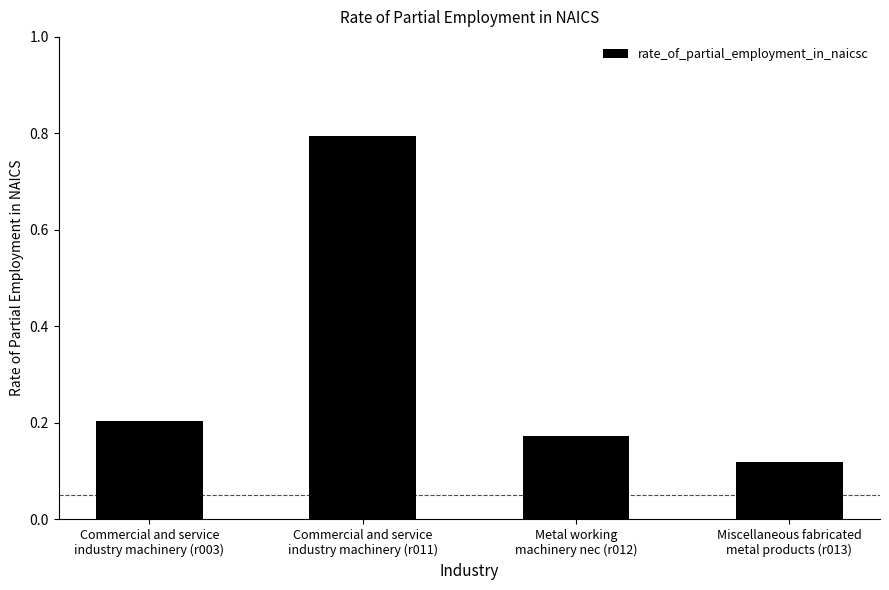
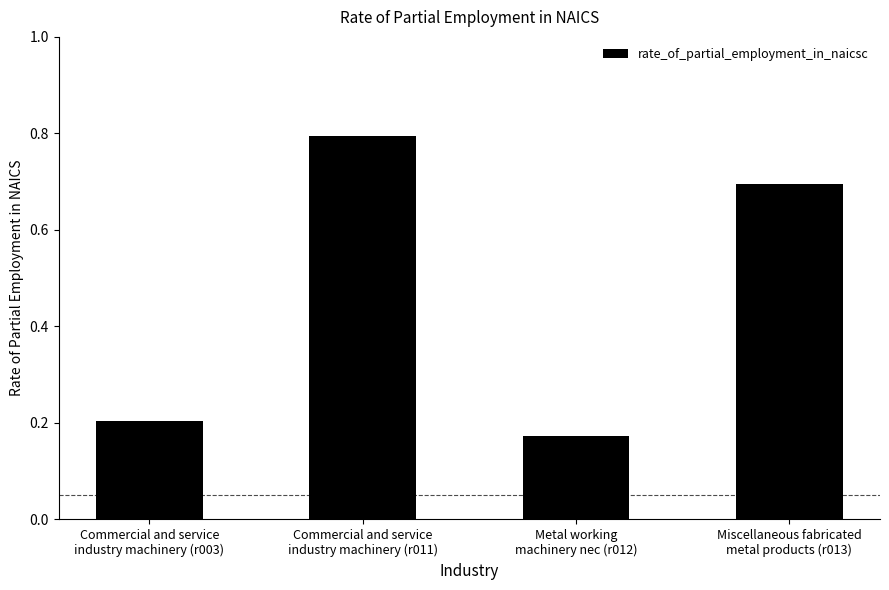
Miscellaneous fabricated metal products (r013): 0.12 -> 0.69
